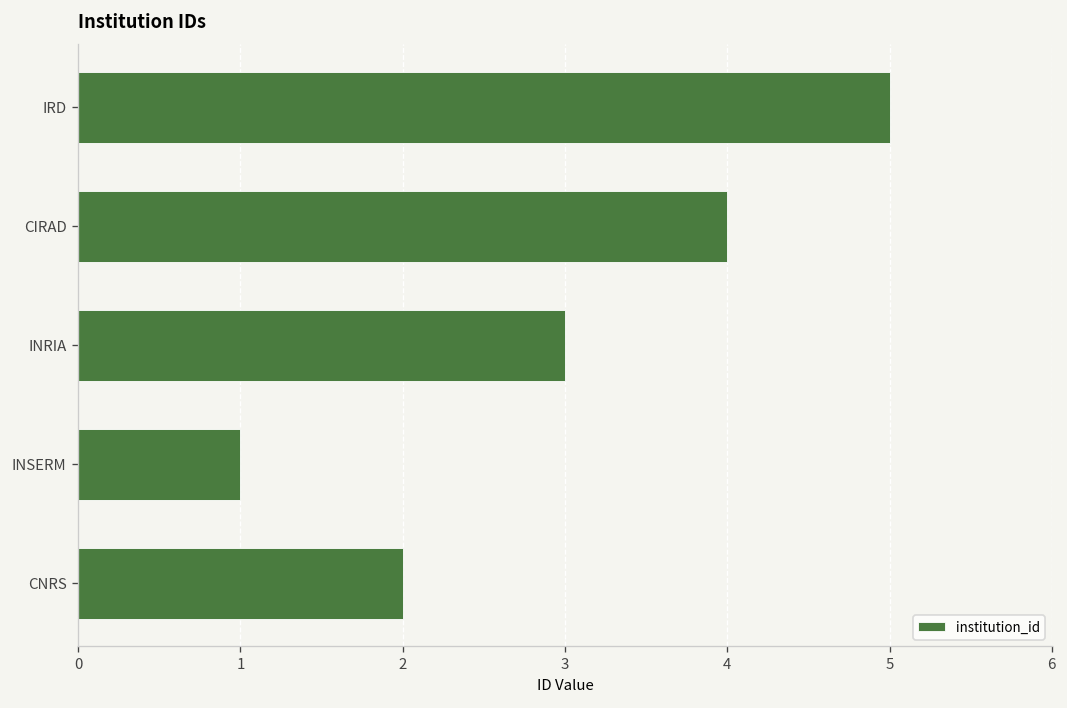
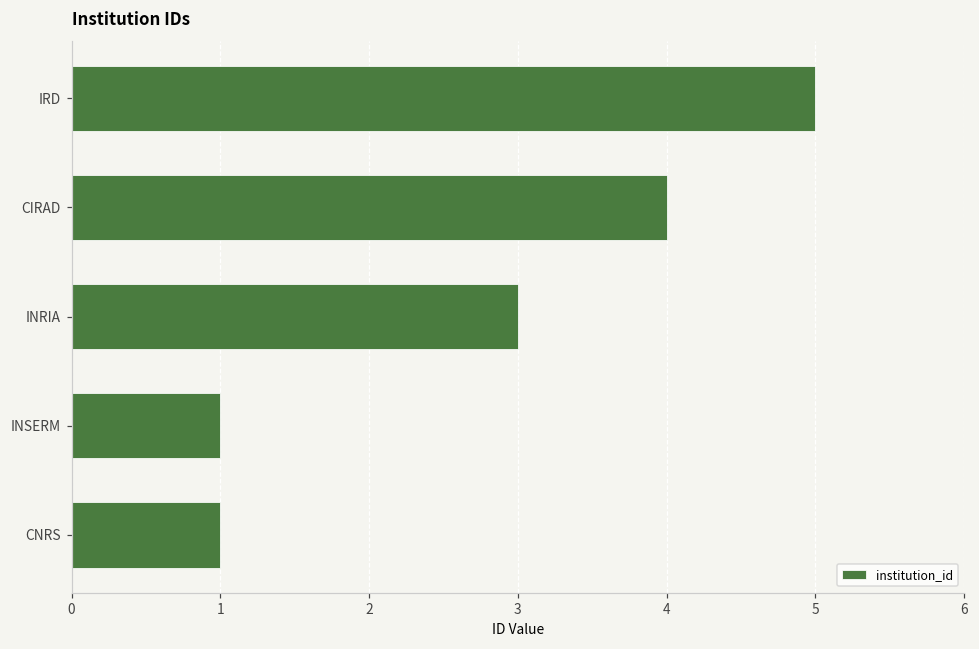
CNRS: 2 -> 1
